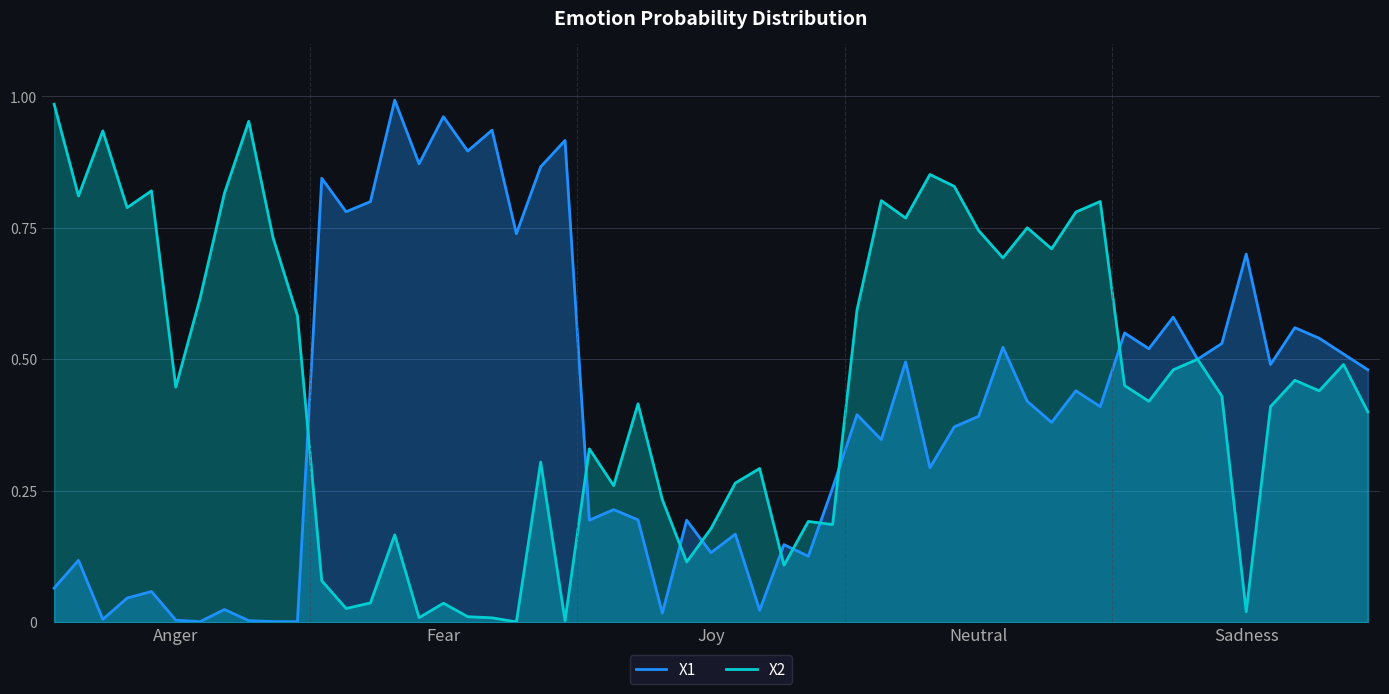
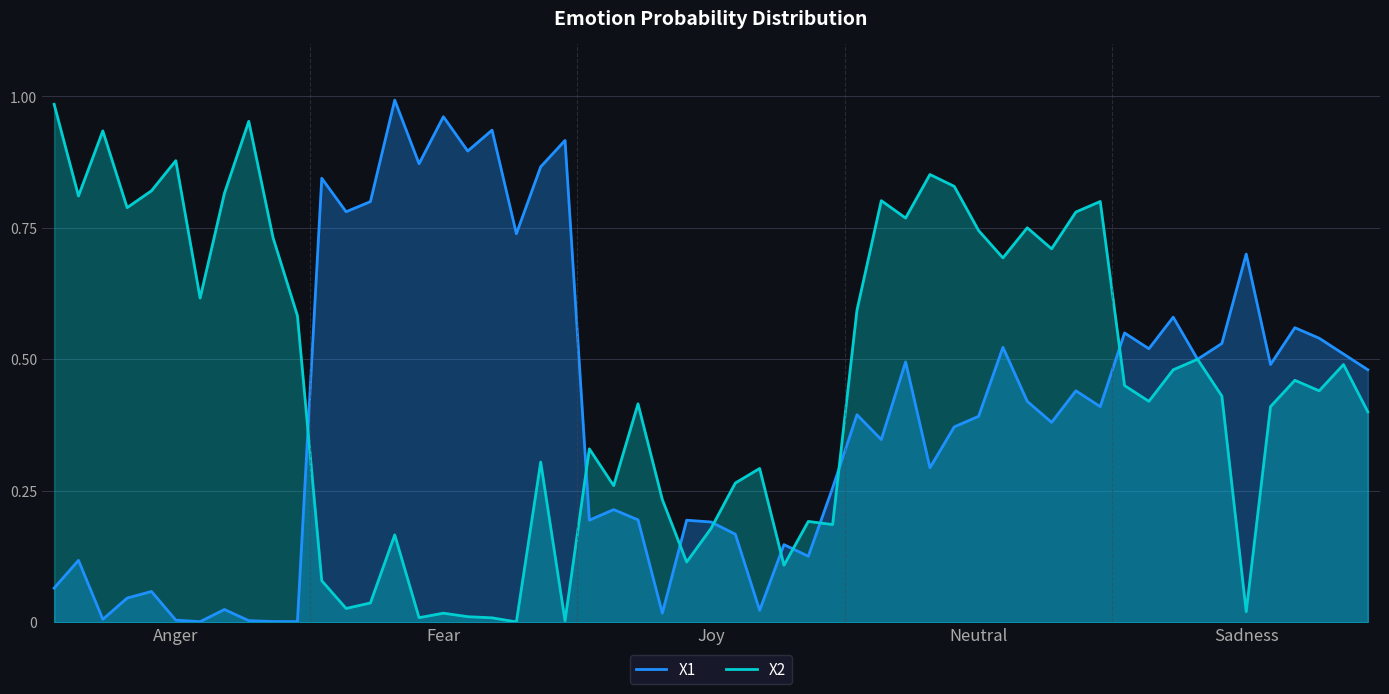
X2, Anger: 0.45 -> 0.88
X2, Fear: 0.04 -> 0.02
X1, Joy: 0.13 -> 0.19
